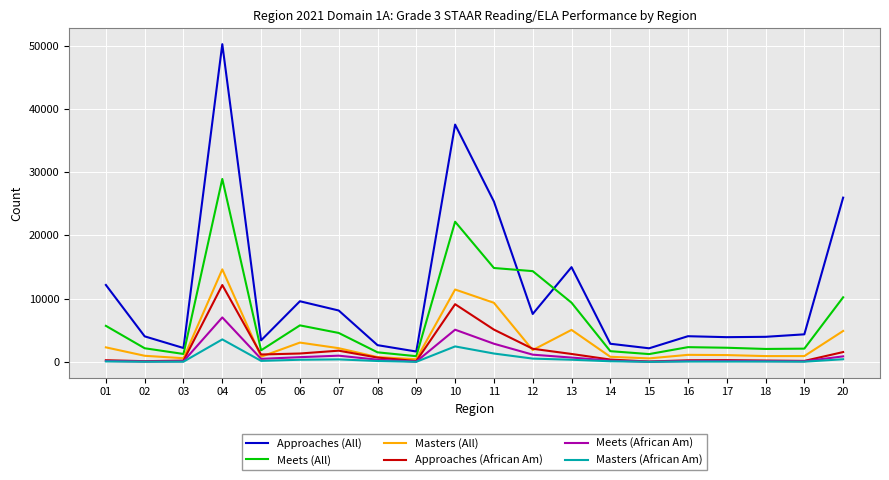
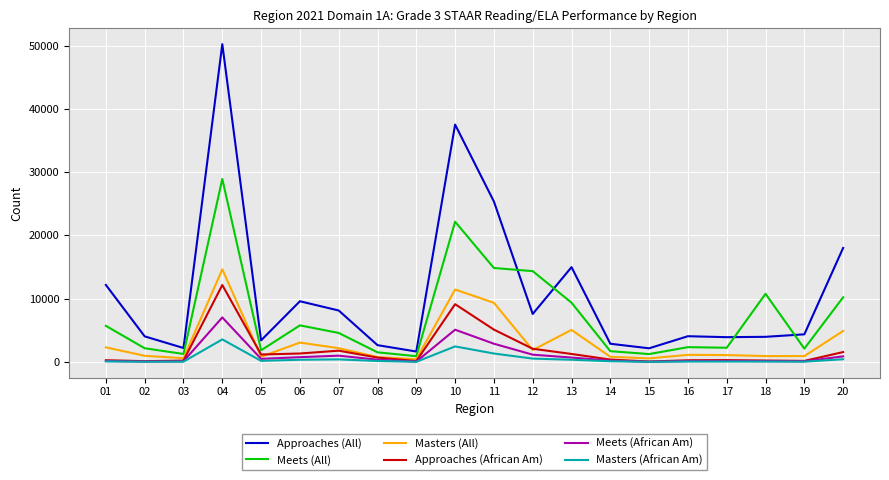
Meets (All), 18: 2000 -> 11000
Approaches (All), 20: 26000 -> 18000
